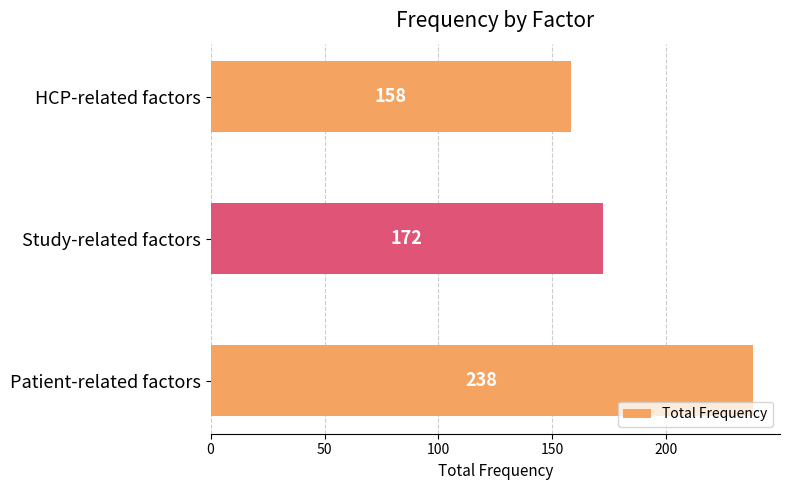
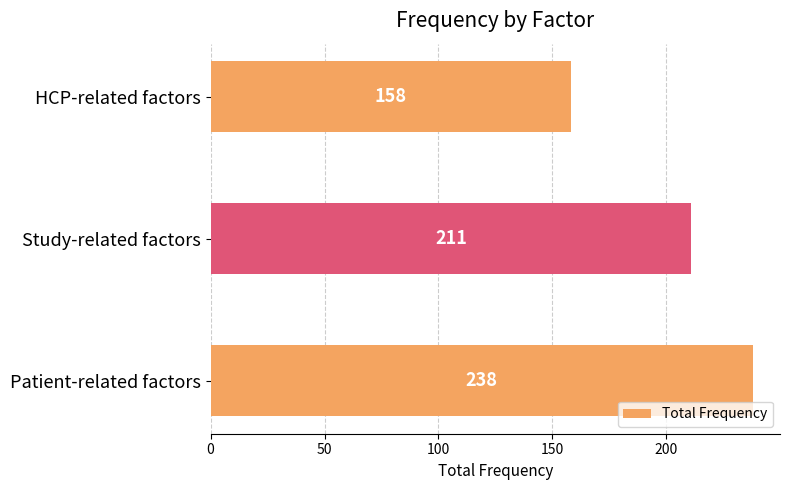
Study-related factors: 172 -> 211
